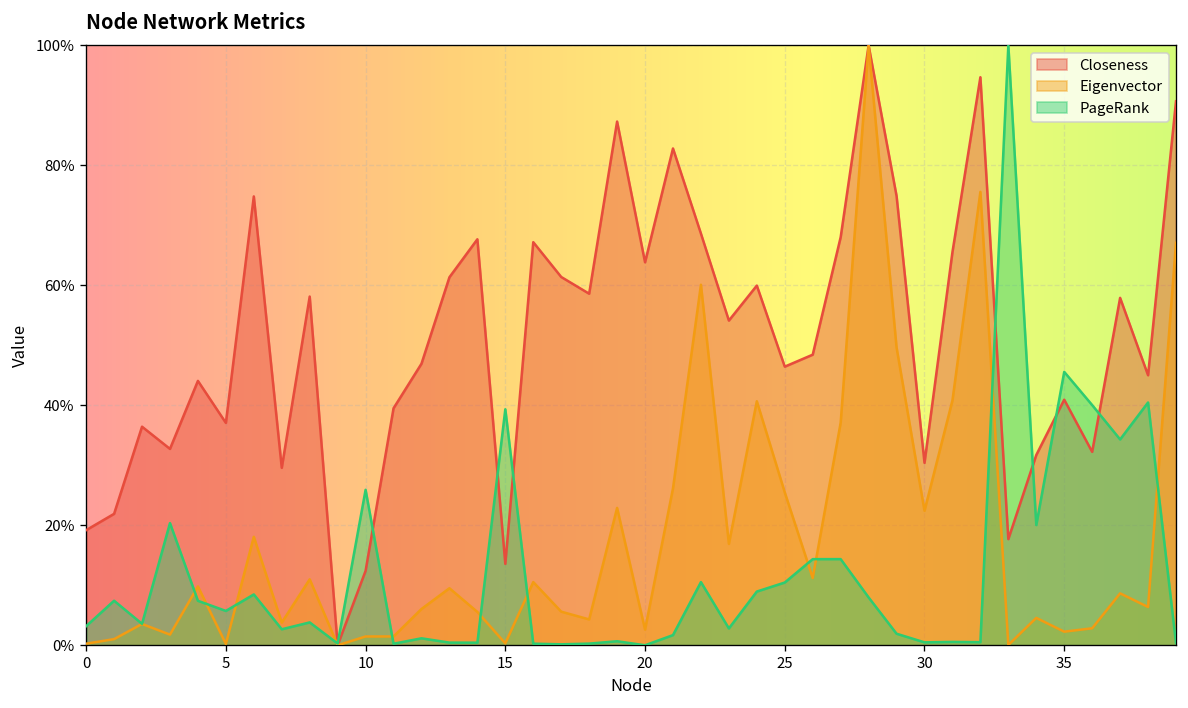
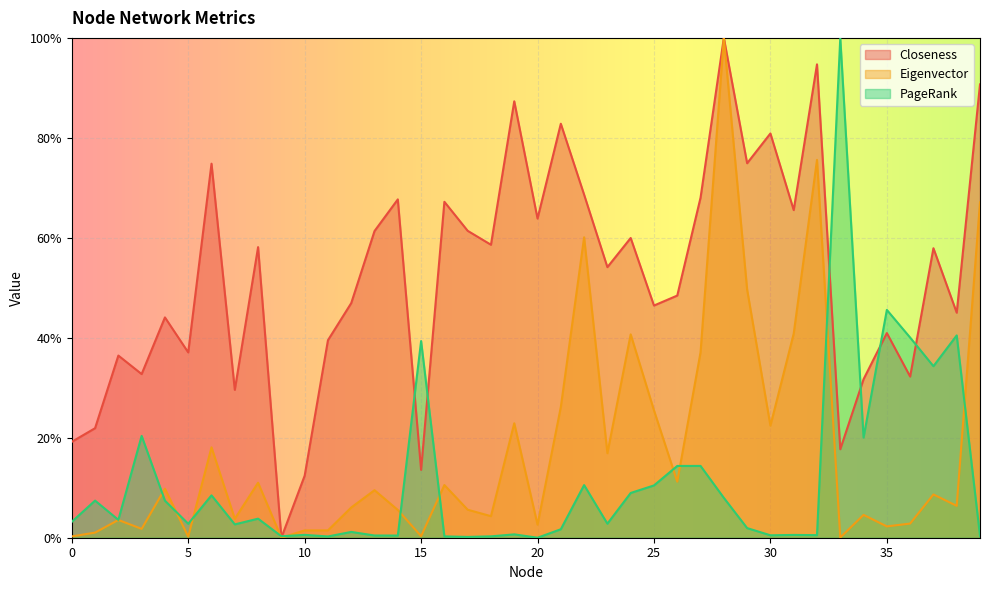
PageRank, 5: 6% -> 3%
PageRank, 10: 26% -> 1%
Closeness, 30: 30% -> 81%
